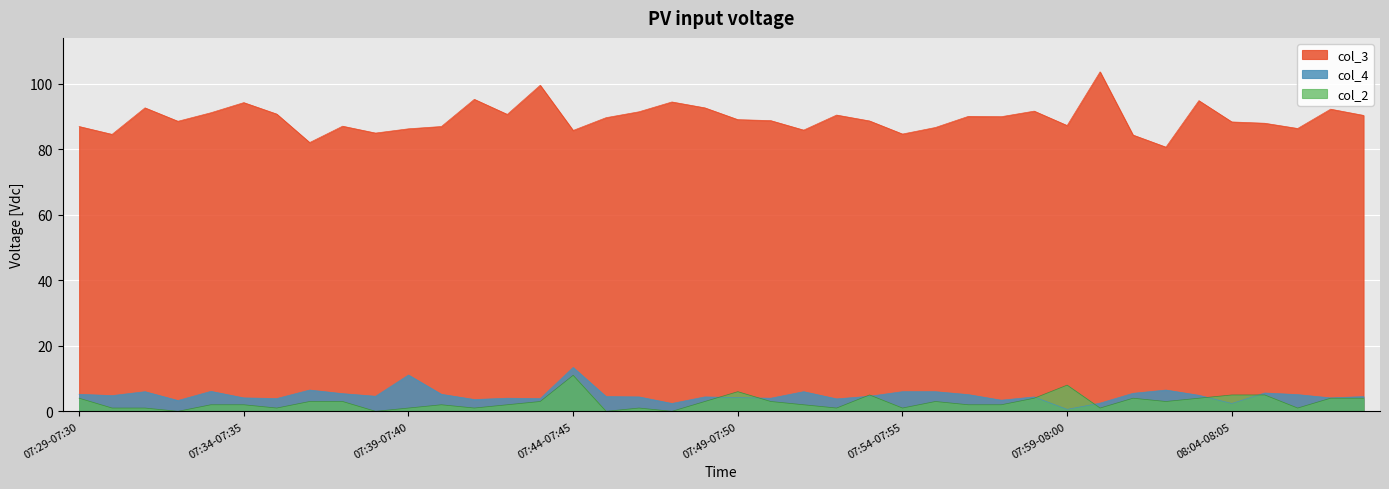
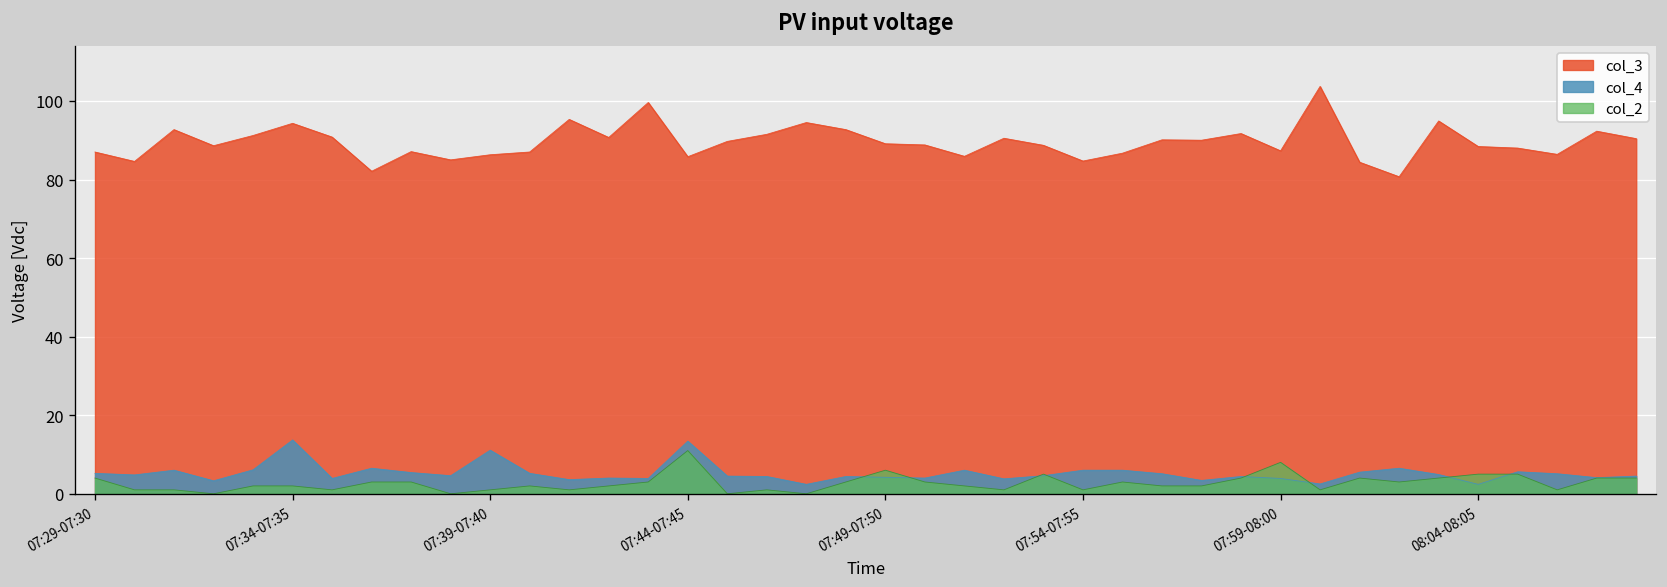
col_4, 07:34-07:35: 4 -> 14
col_4, 07:59-08:00: 1 -> 4
